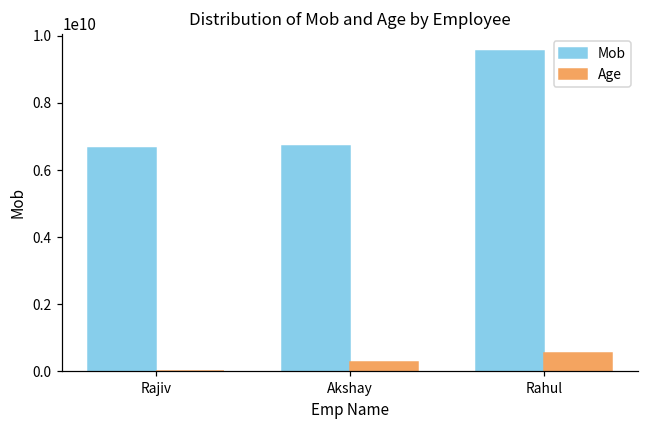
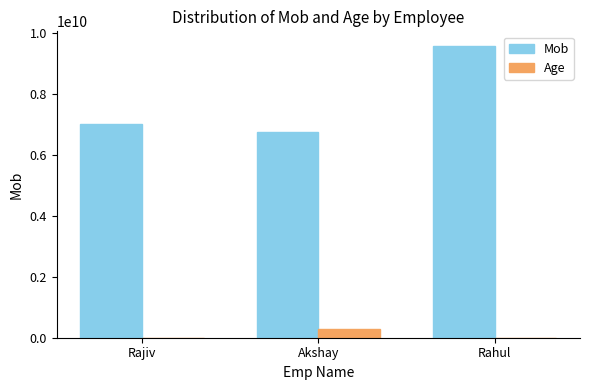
Mob, Rajiv: 6700000000 -> 7000000000
Age, Rahul: 600000000 -> 0
